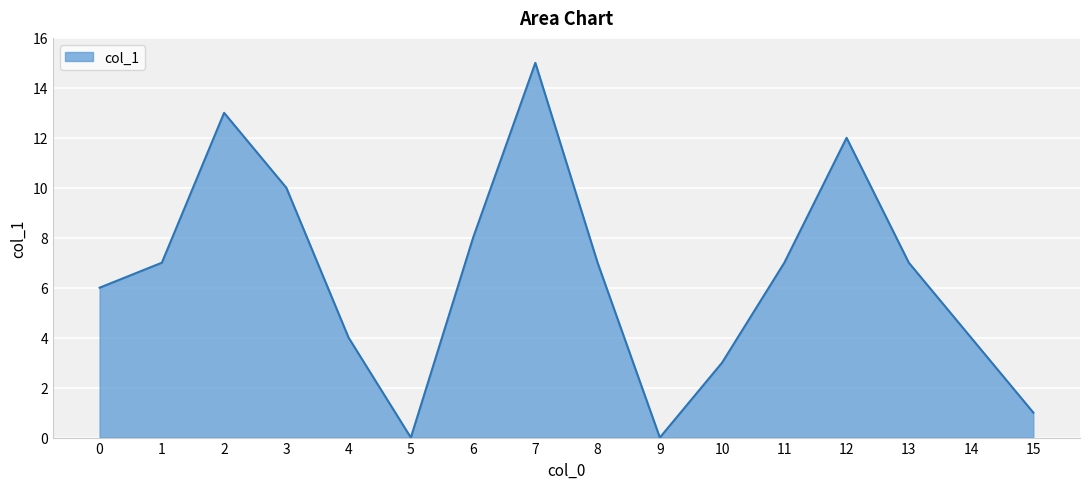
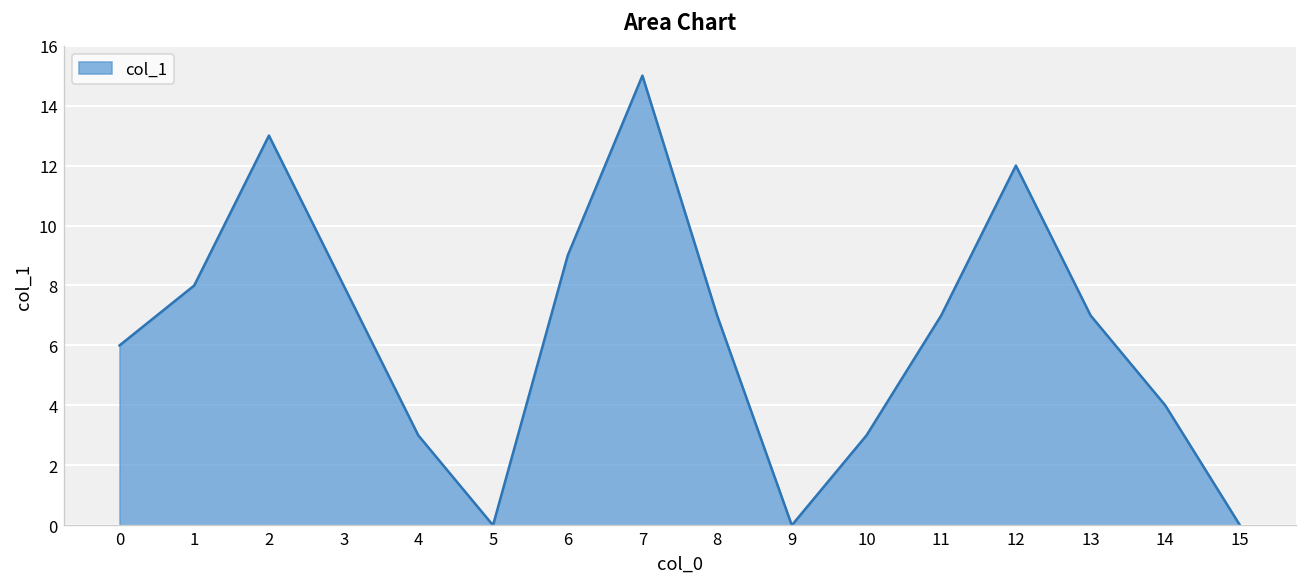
1: 7 -> 8
3: 10 -> 8
4: 4 -> 3
6: 8 -> 9
15: 1 -> 0
